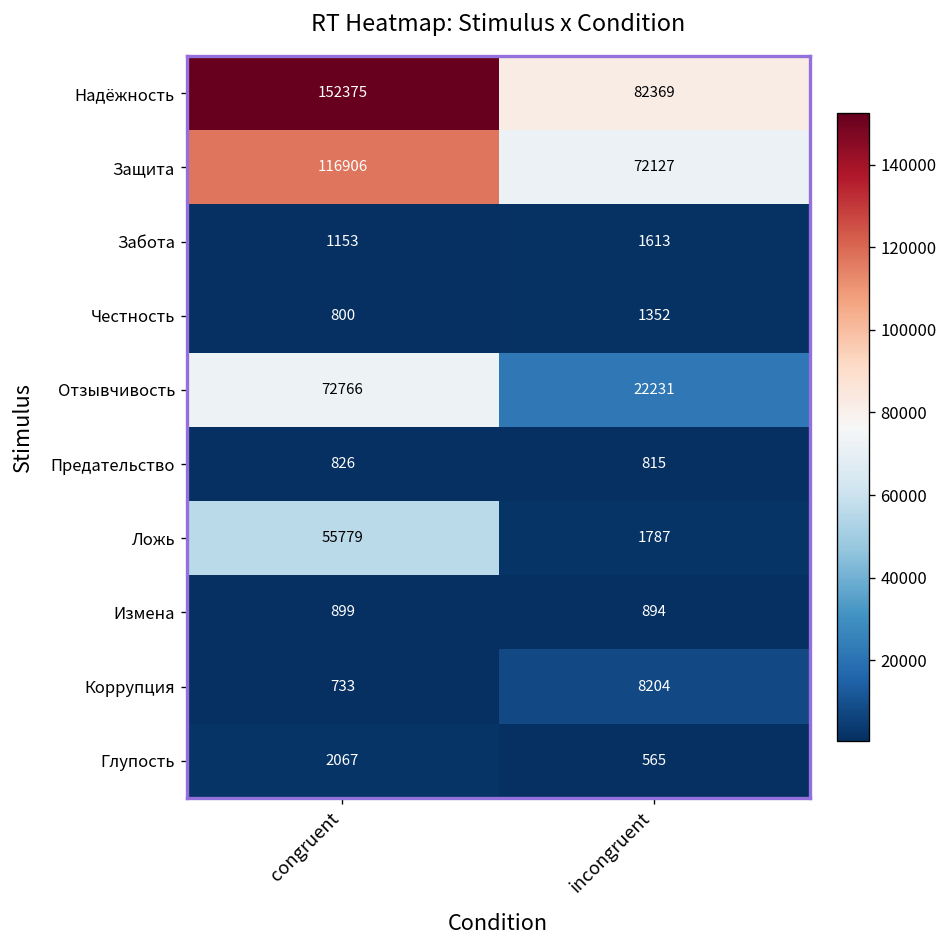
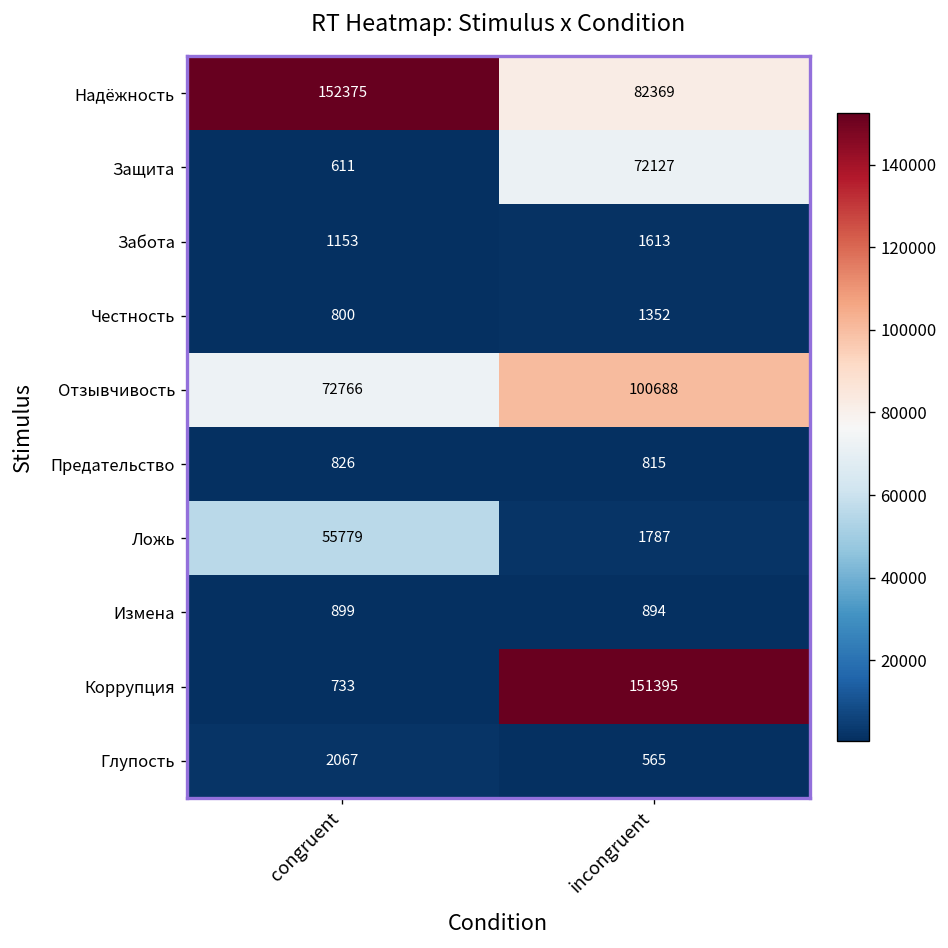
Защита, congruent: 116906 -> 611
Отзывчивость, incongruent: 22231 -> 100688
Коррупция, incongruent: 8204 -> 151395
